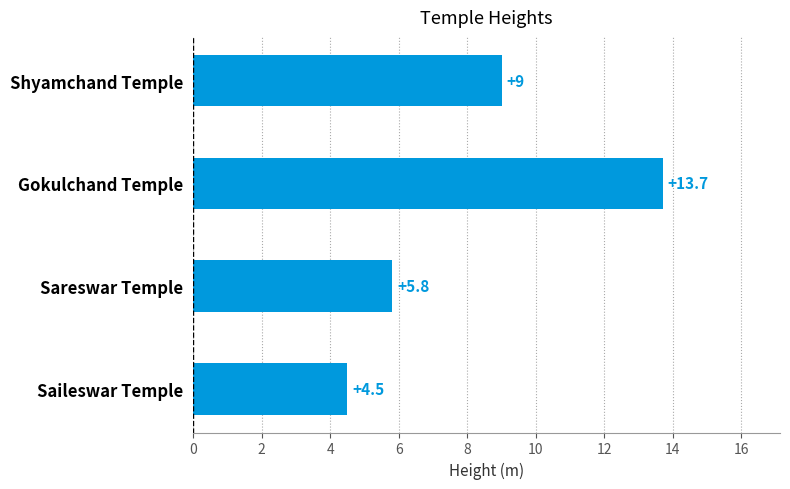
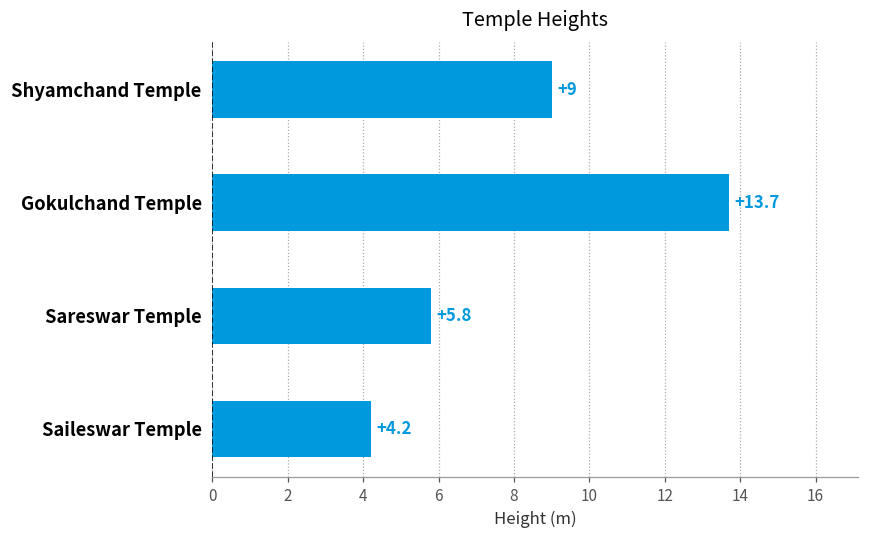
Saileswar Temple: +4.5 -> +4.2
